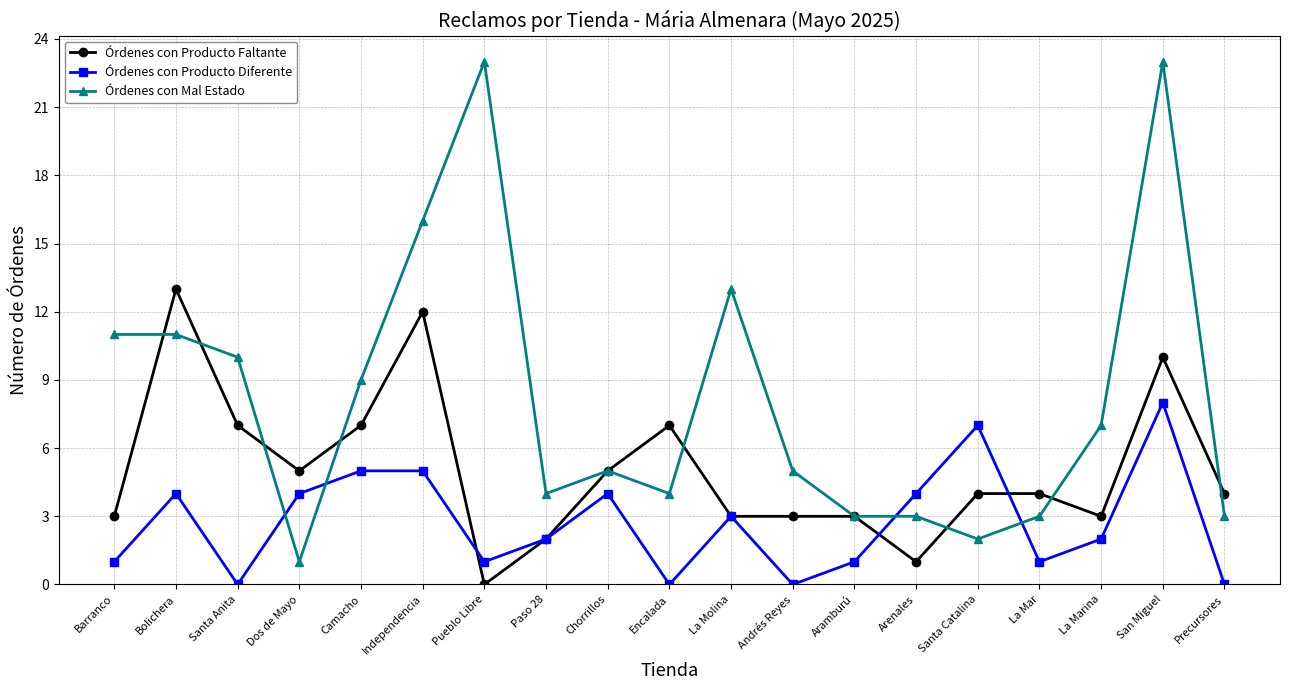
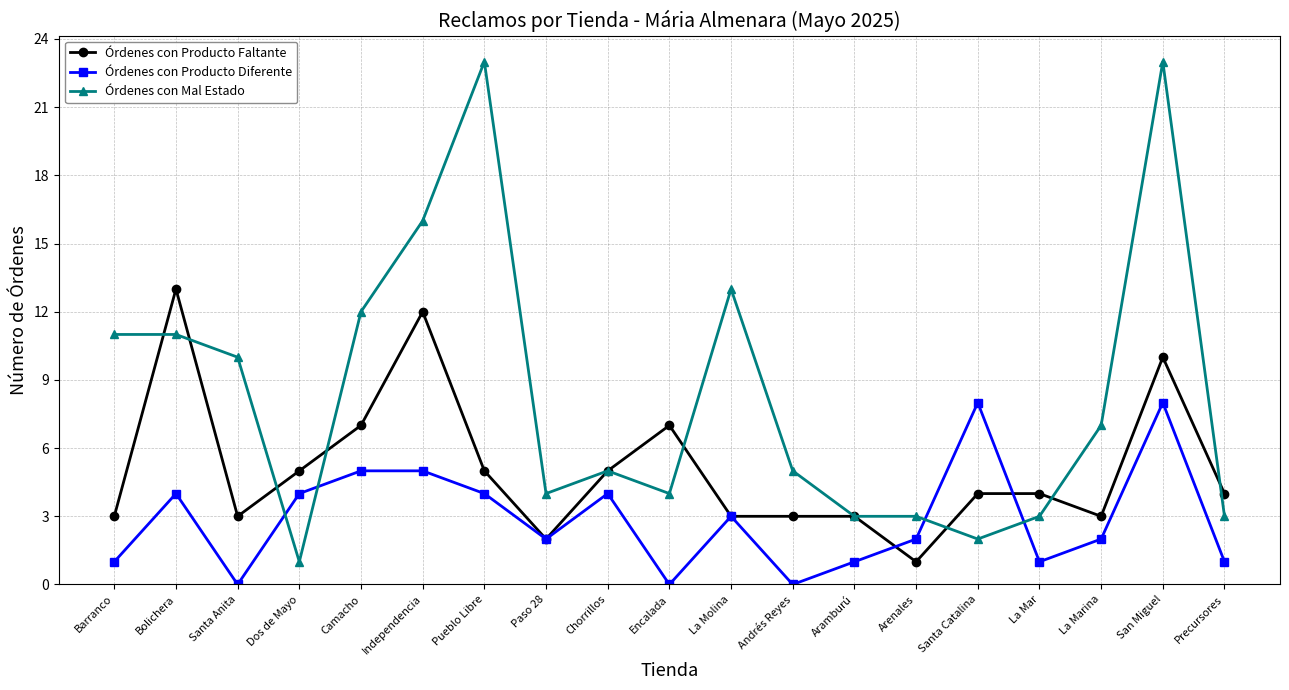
Órdenes con Producto Faltante, Santa Anita: 7 -> 3
Órdenes con Mal Estado, Camacho: 9 -> 12
Órdenes con Producto Faltante, Pueblo Libre: 0 -> 5
Órdenes con Producto Diferente, Pueblo Libre: 1 -> 4
Órdenes con Producto Diferente, Arenales: 4 -> 2
Órdenes con Producto Diferente, Santa Catalina: 7 -> 8
Órdenes con Producto Diferente, Precursores: 0 -> 1
